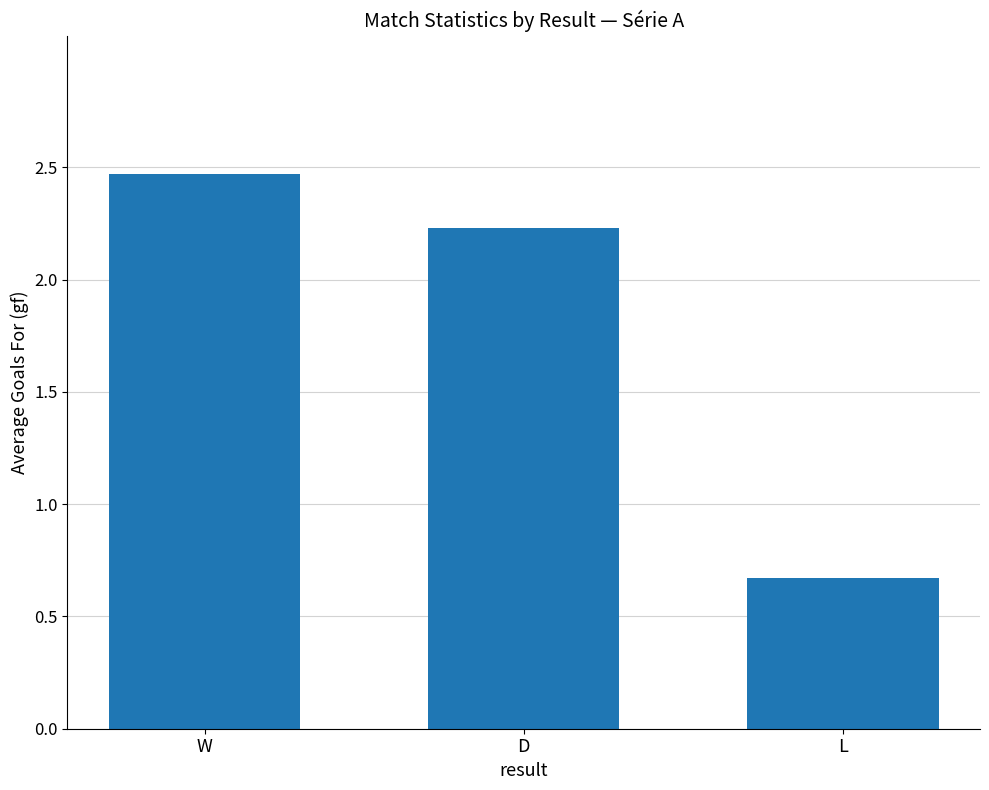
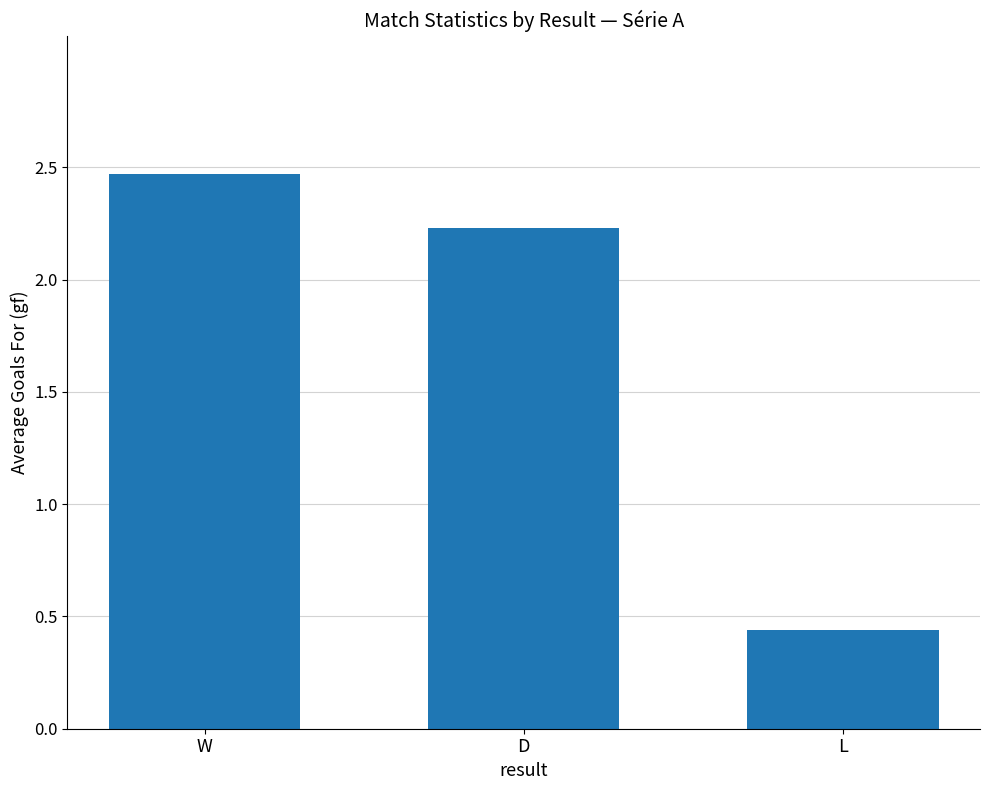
L: 0.67 -> 0.44
